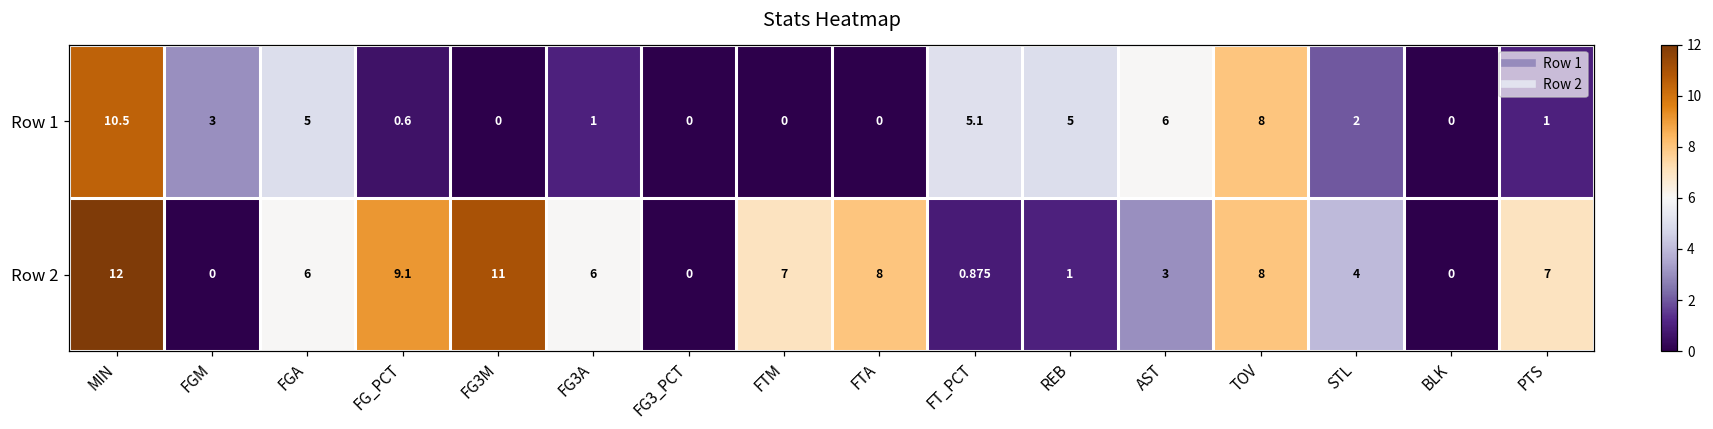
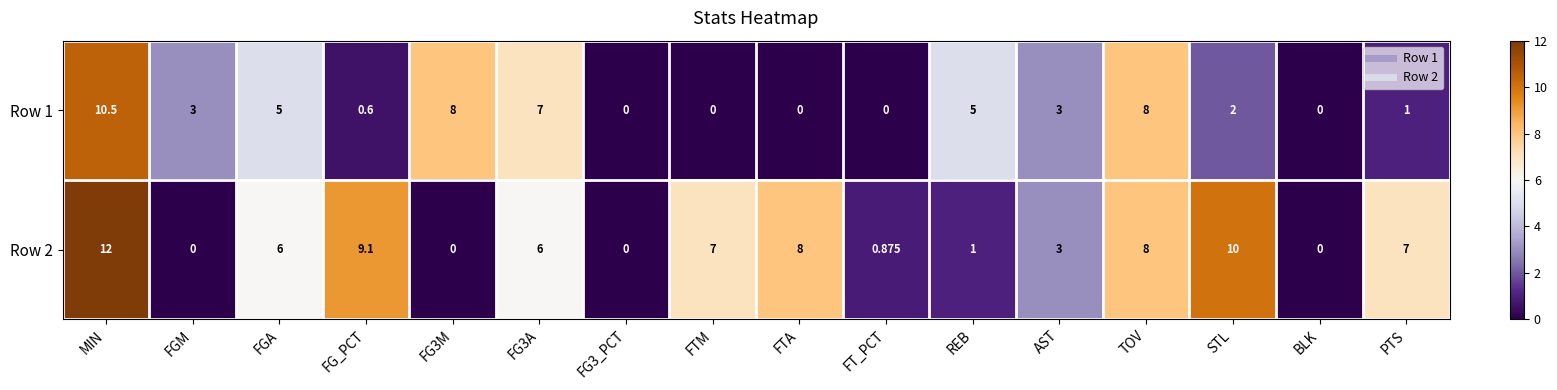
Row 1, FG3M: 0 -> 8
Row 1, FG3A: 1 -> 7
Row 1, FT_PCT: 5.1 -> 0
Row 1, AST: 6 -> 3
Row 2, FG3M: 11 -> 0
Row 2, STL: 4 -> 10
